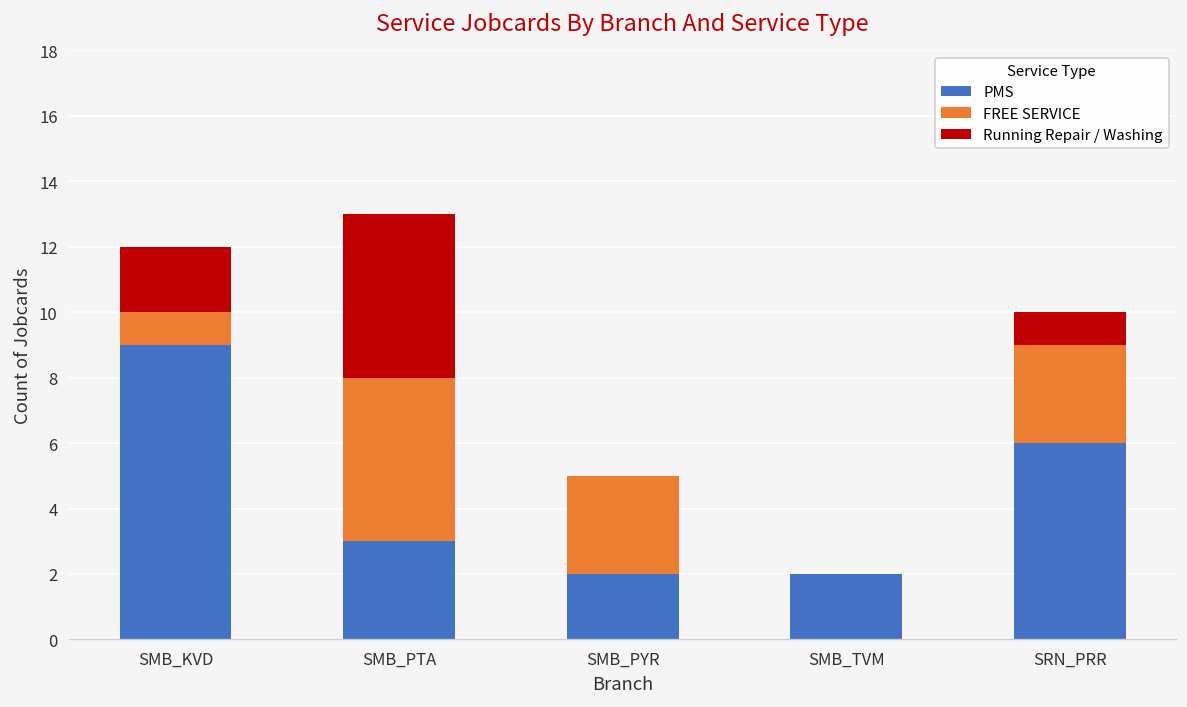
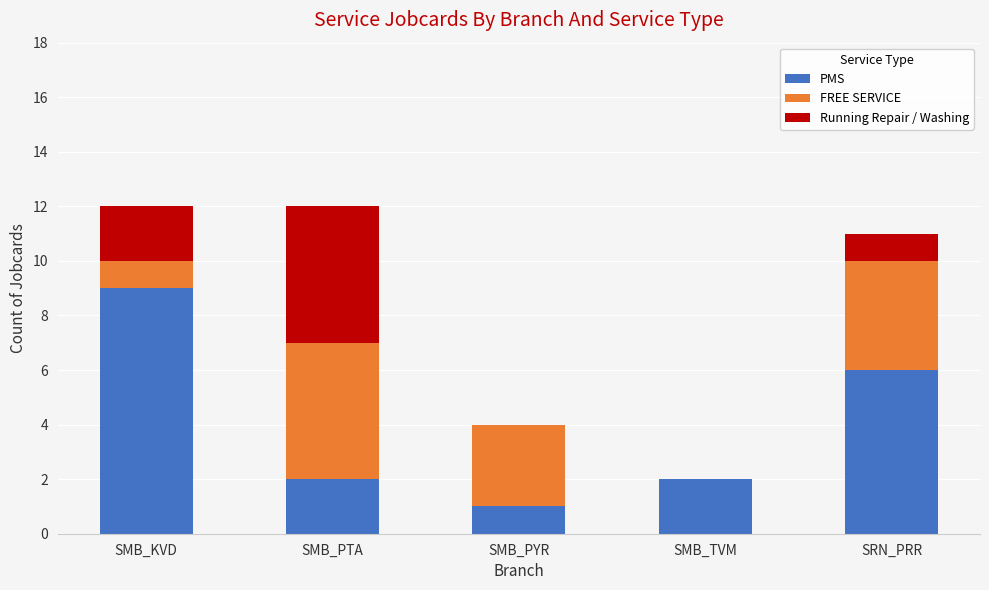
PMS, SMB_PTA: 3 -> 2
PMS, SMB_PYR: 2 -> 1
FREE SERVICE, SRN_PRR: 3 -> 4
